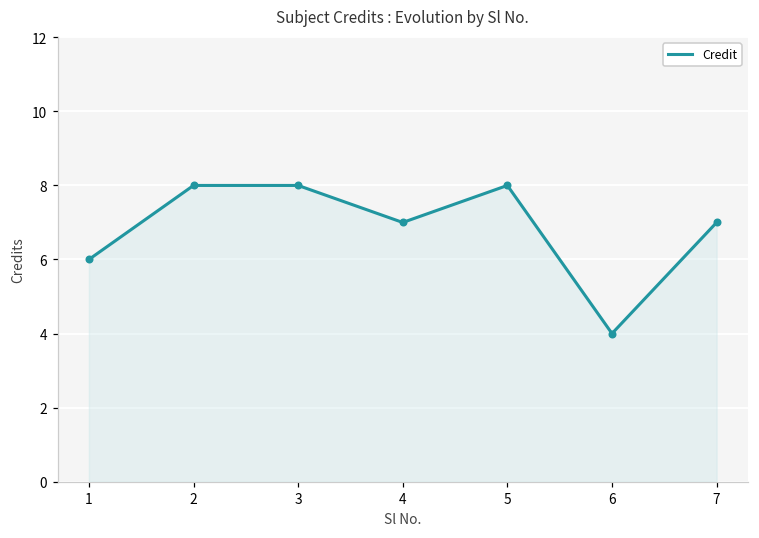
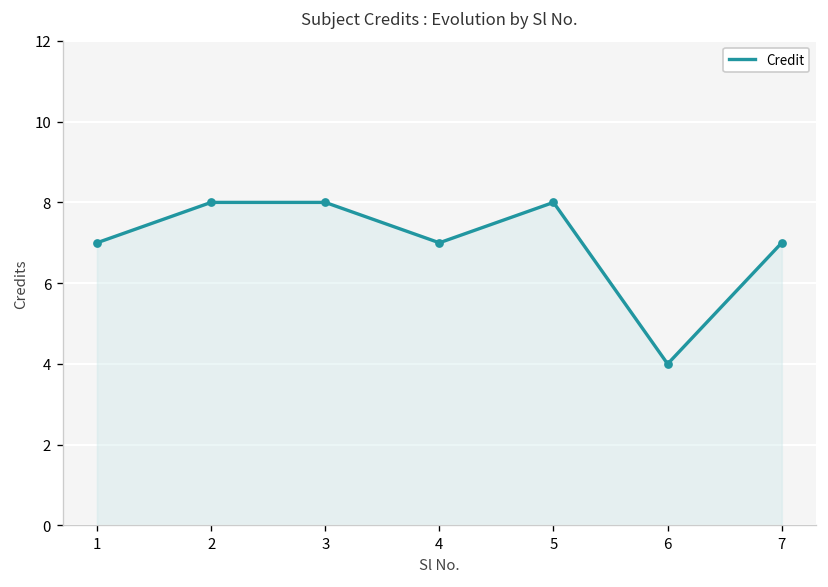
1: 6 -> 7
